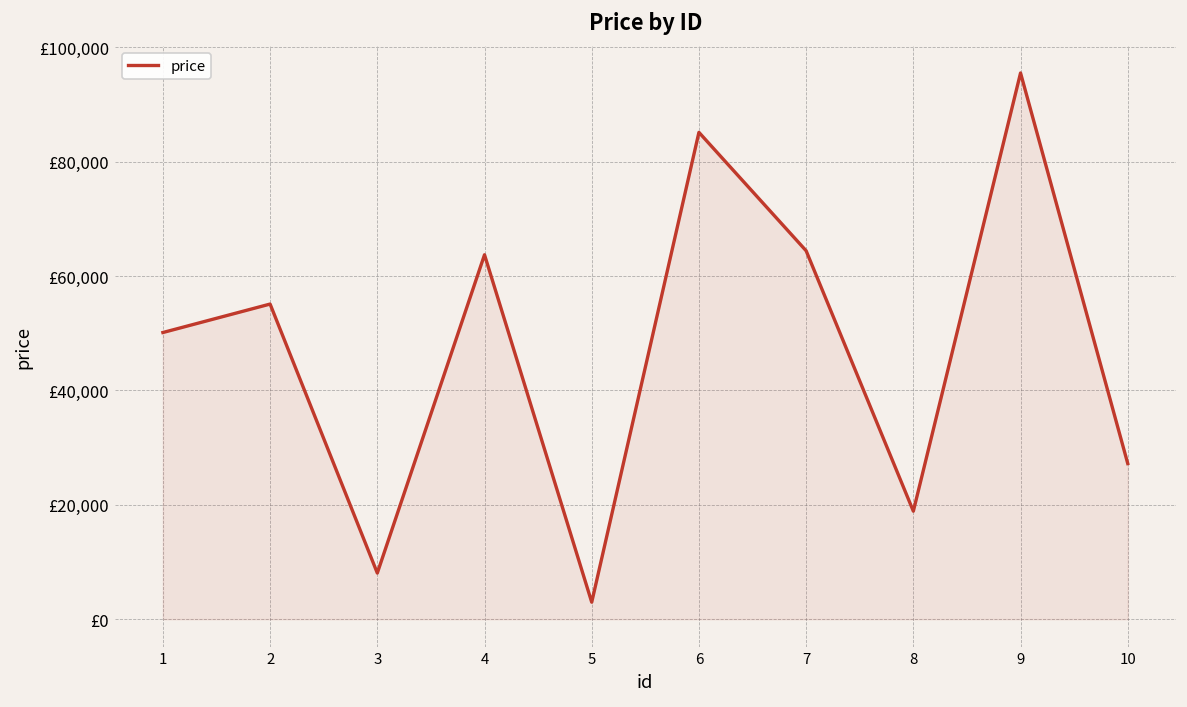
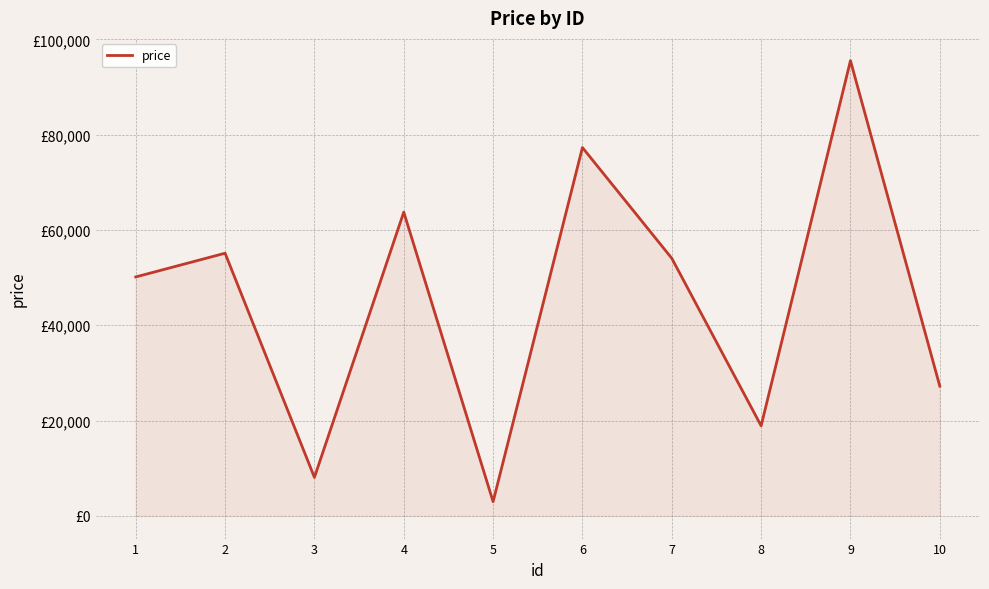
6: £85,000 -> £77,000
7: £64,000 -> £54,000
